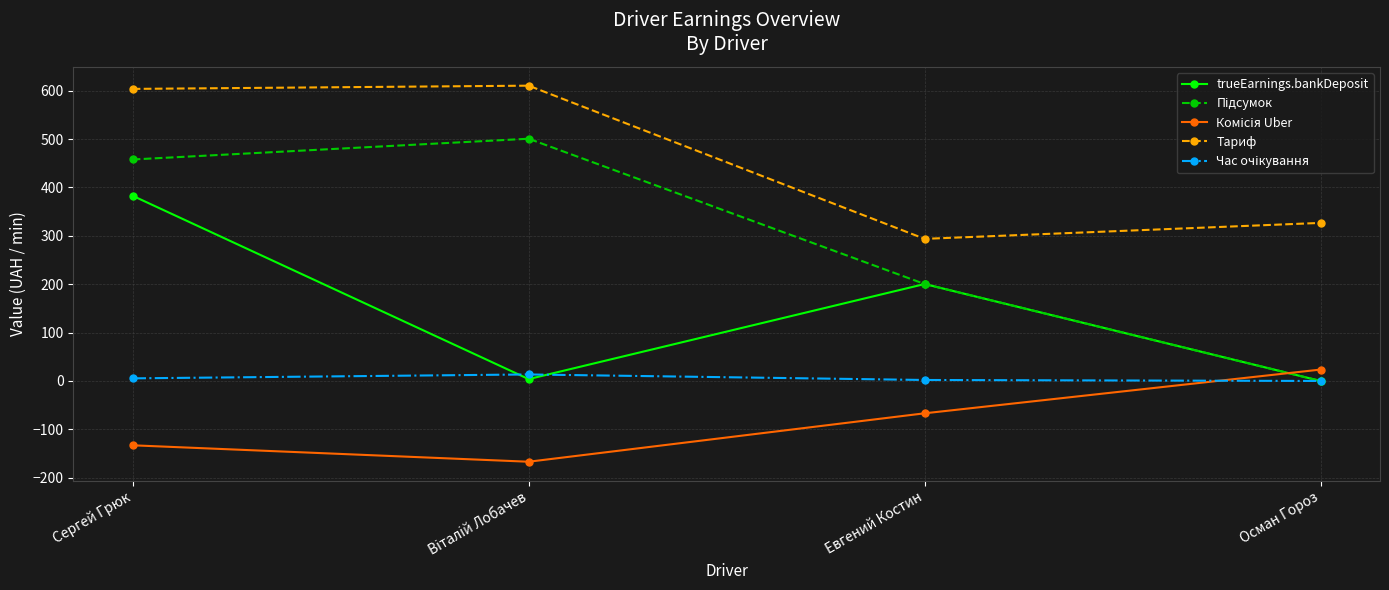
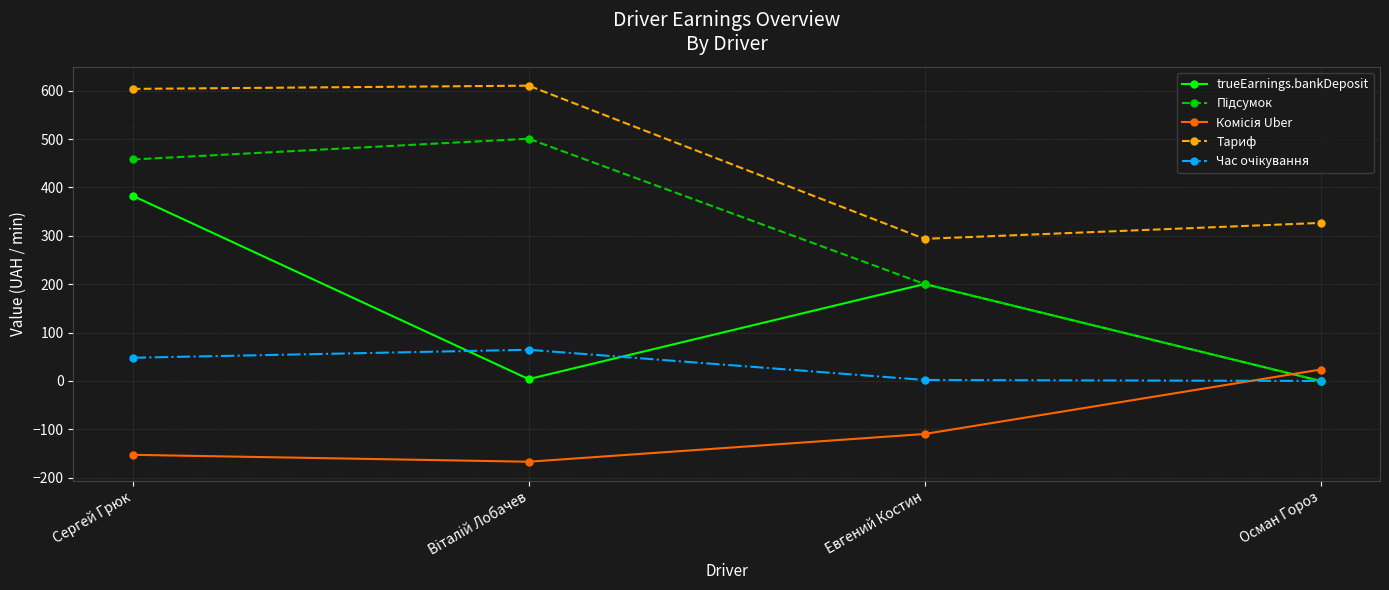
Комісія Uber, Сергей Грюк: -130 -> -150
Час очікування, Сергей Грюк: 10 -> 50
Час очікування, Віталій Лобачев: 10 -> 60
Комісія Uber, Евгений Костин: -70 -> -110
